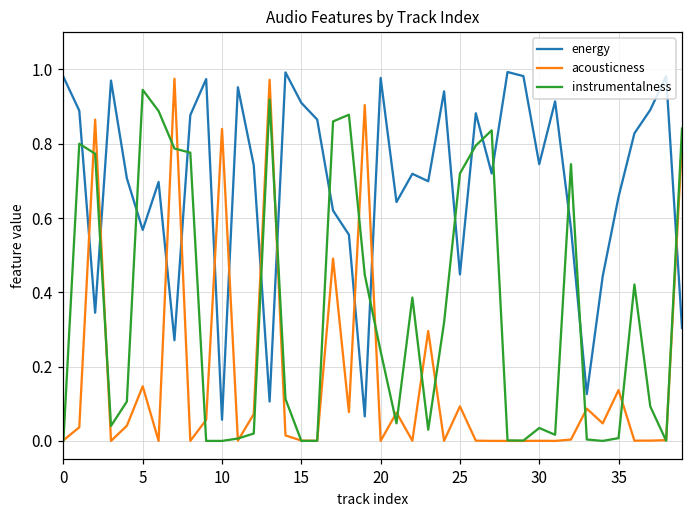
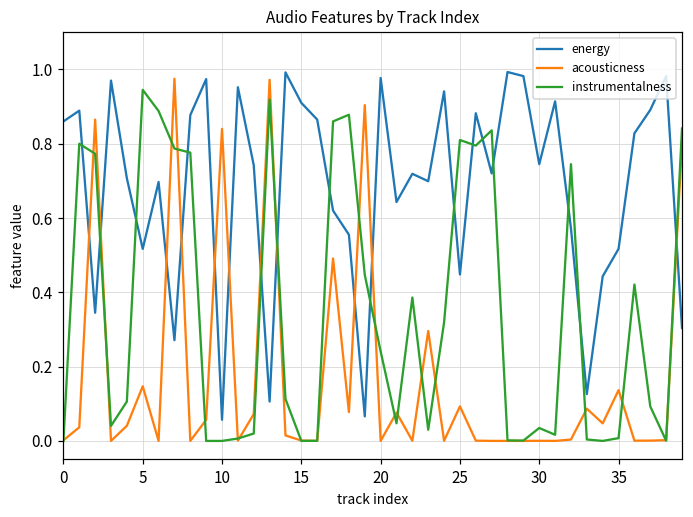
energy, 0: 0.98 -> 0.86
energy, 5: 0.57 -> 0.52
instrumentalness, 25: 0.72 -> 0.81
energy, 35: 0.66 -> 0.52
